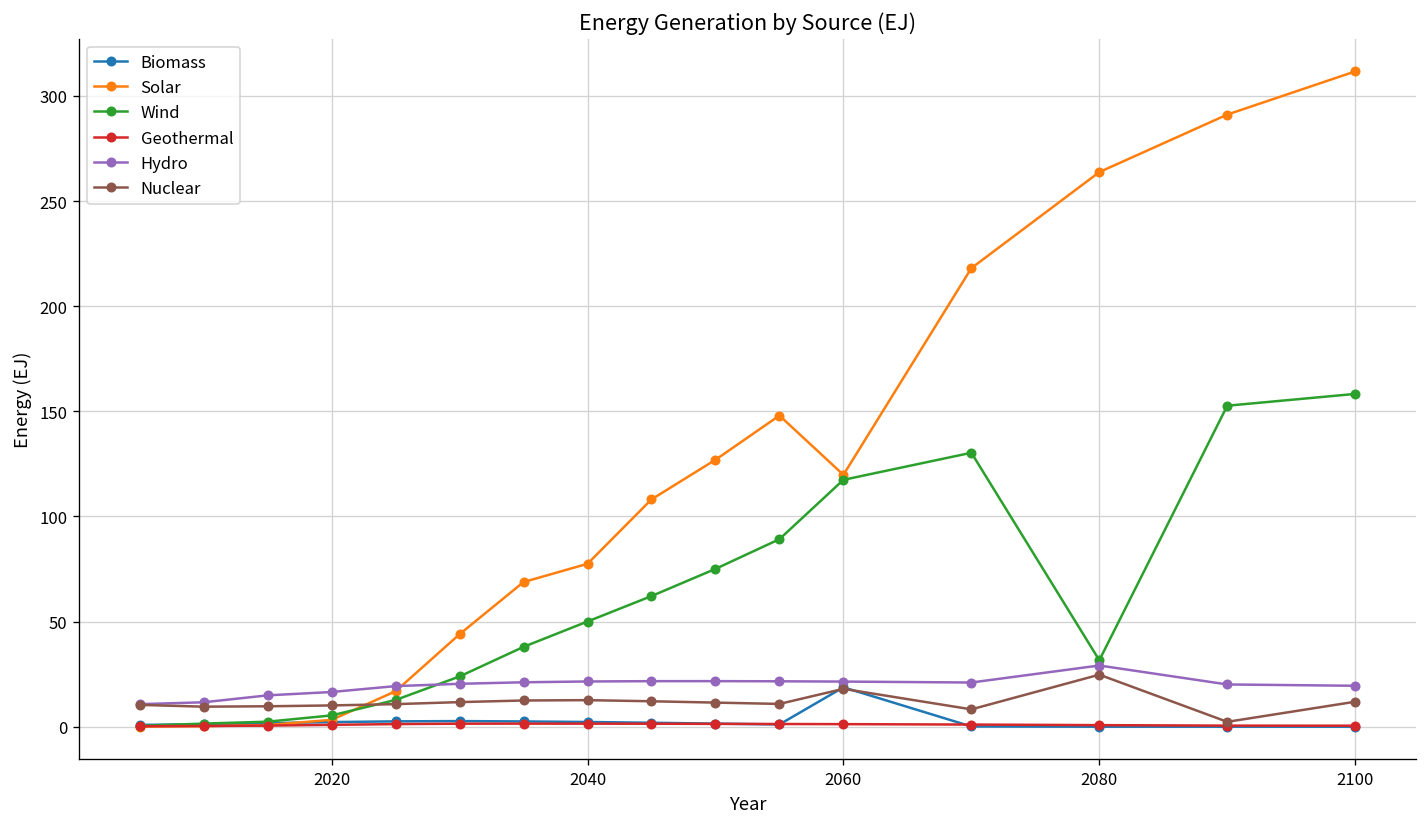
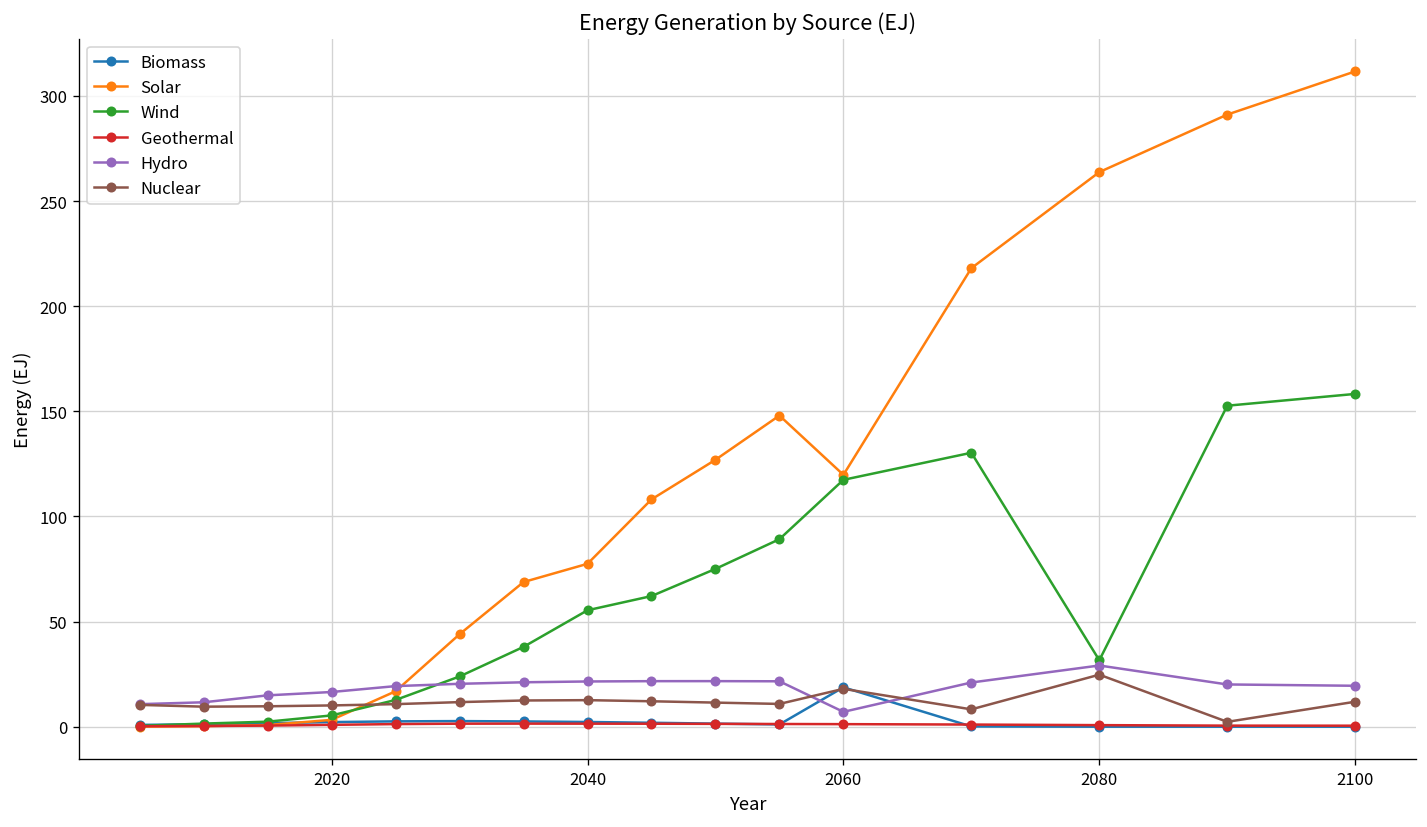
Wind, 2040: 50 -> 55
Hydro, 2060: 21 -> 7
